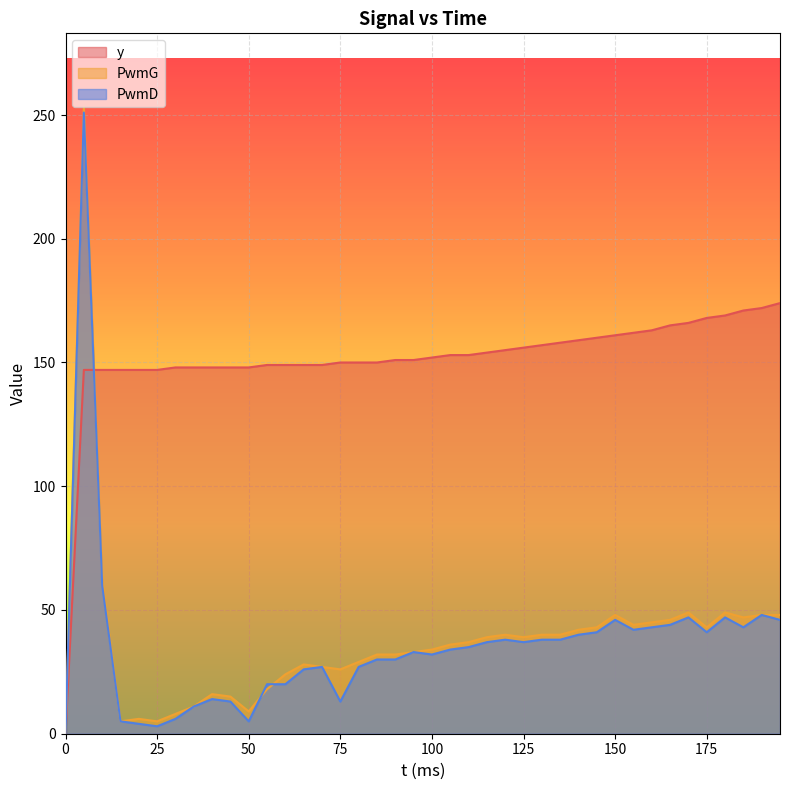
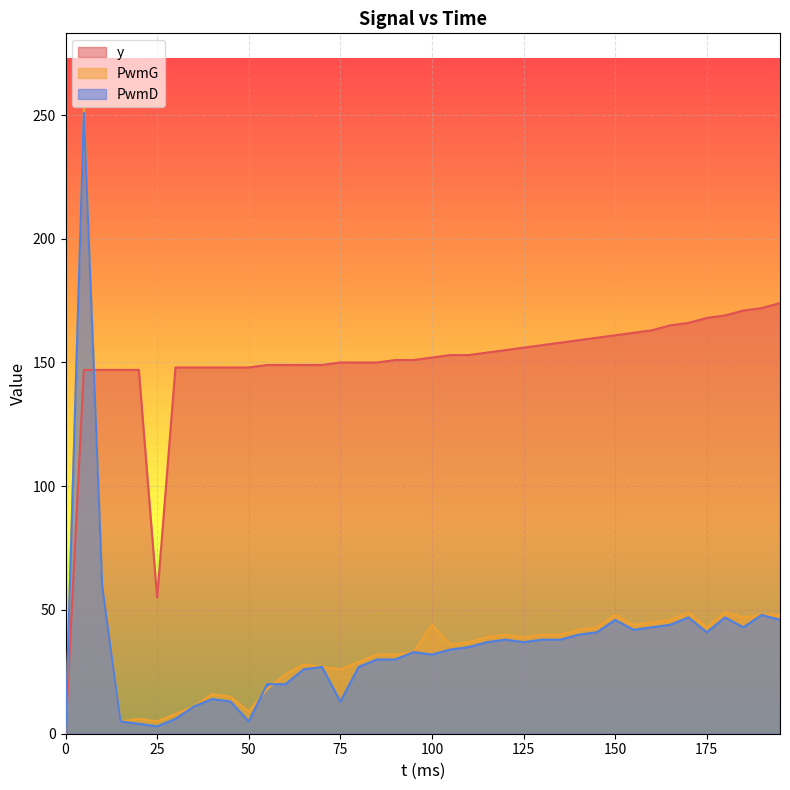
y, 25: 147 -> 55
PwmG, 100: 34 -> 44
